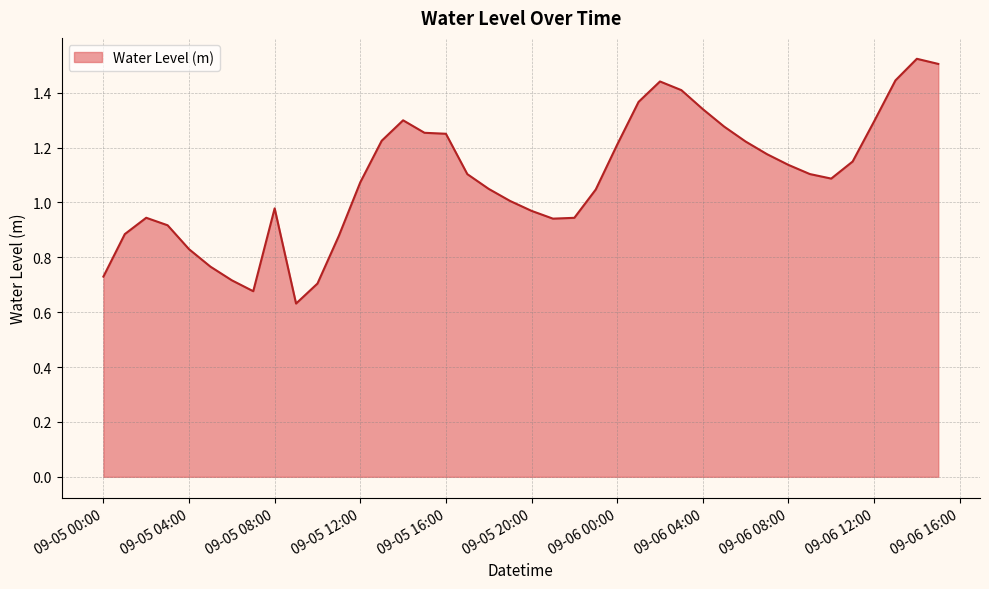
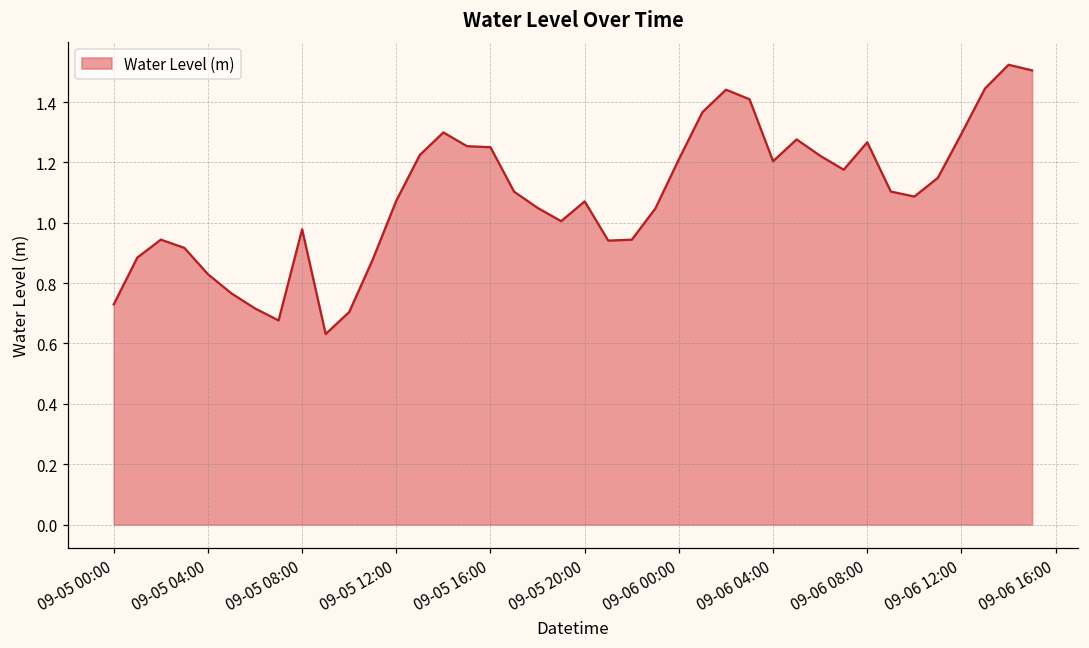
09-05 20:00: 0.97 -> 1.07
09-06 04:00: 1.34 -> 1.20
09-06 08:00: 1.14 -> 1.27
